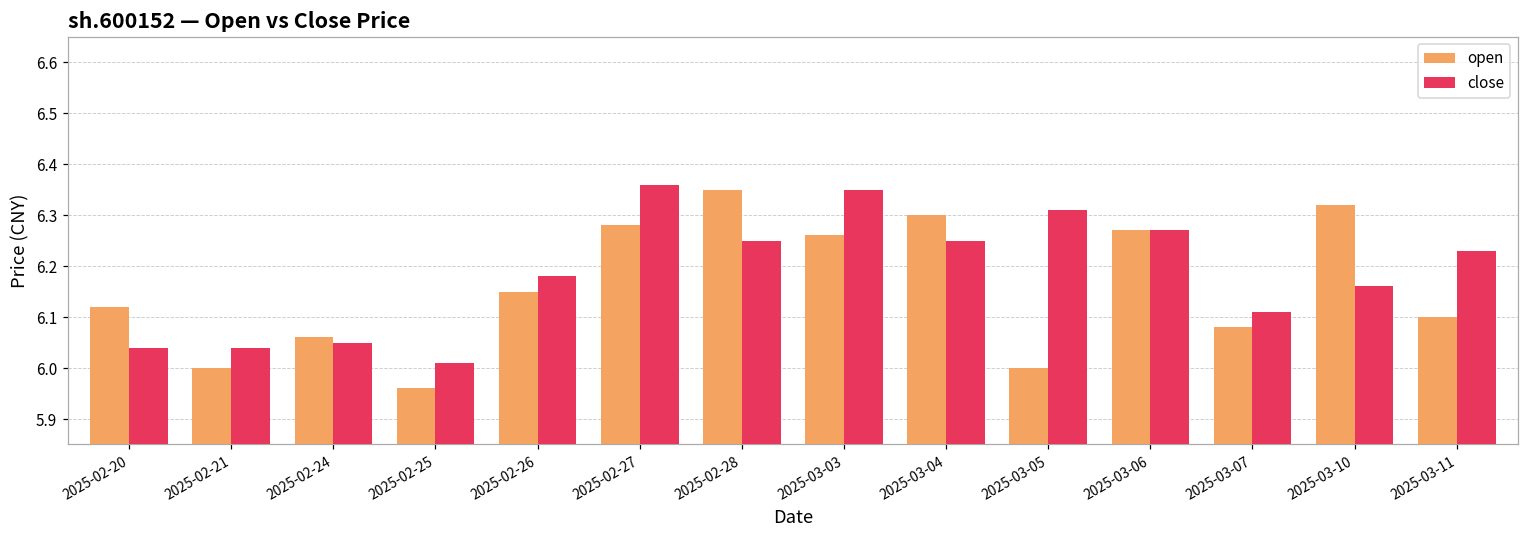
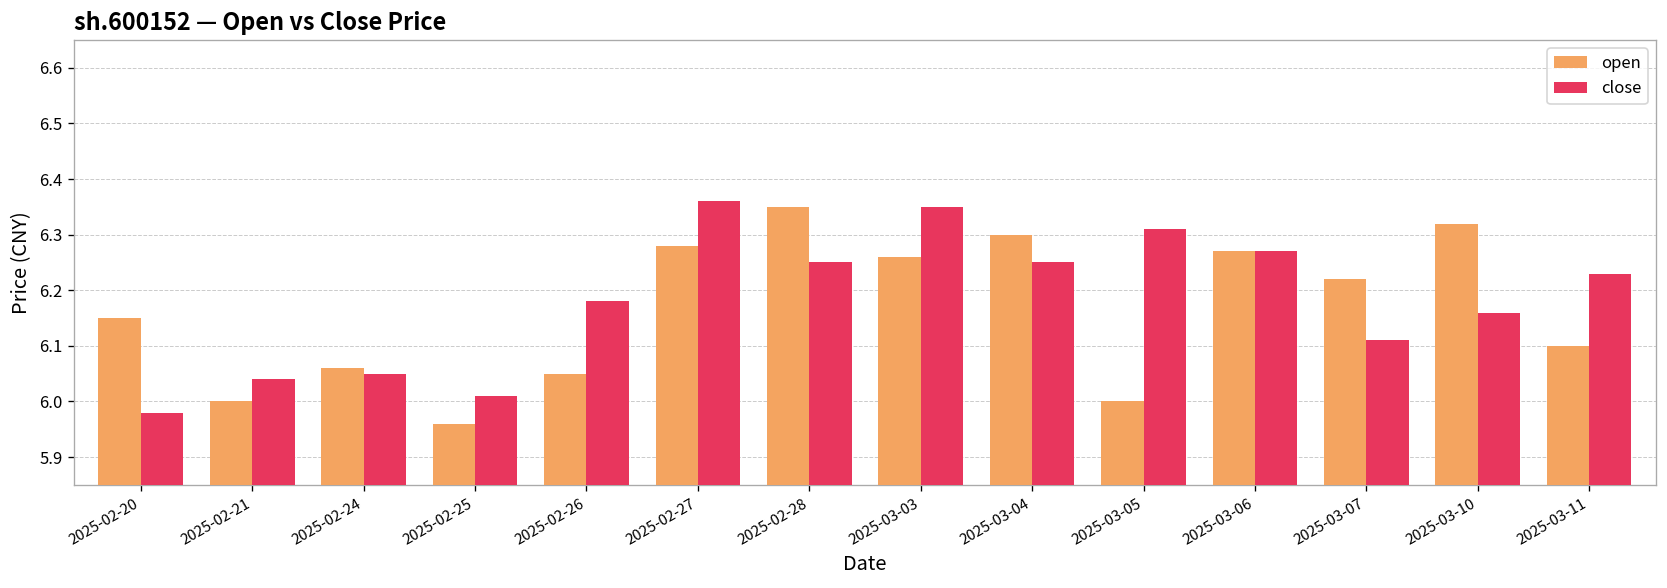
open, 2025-02-20: 6.12 -> 6.15
close, 2025-02-20: 6.04 -> 5.98
open, 2025-02-26: 6.15 -> 6.05
open, 2025-03-07: 6.08 -> 6.22
